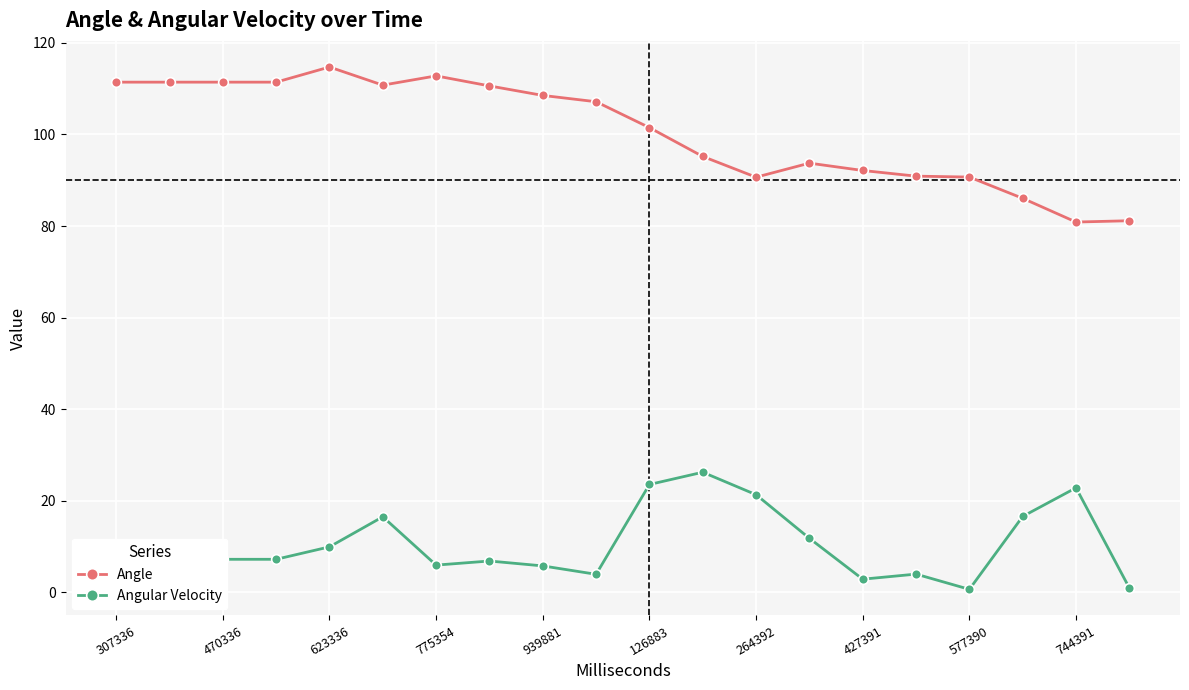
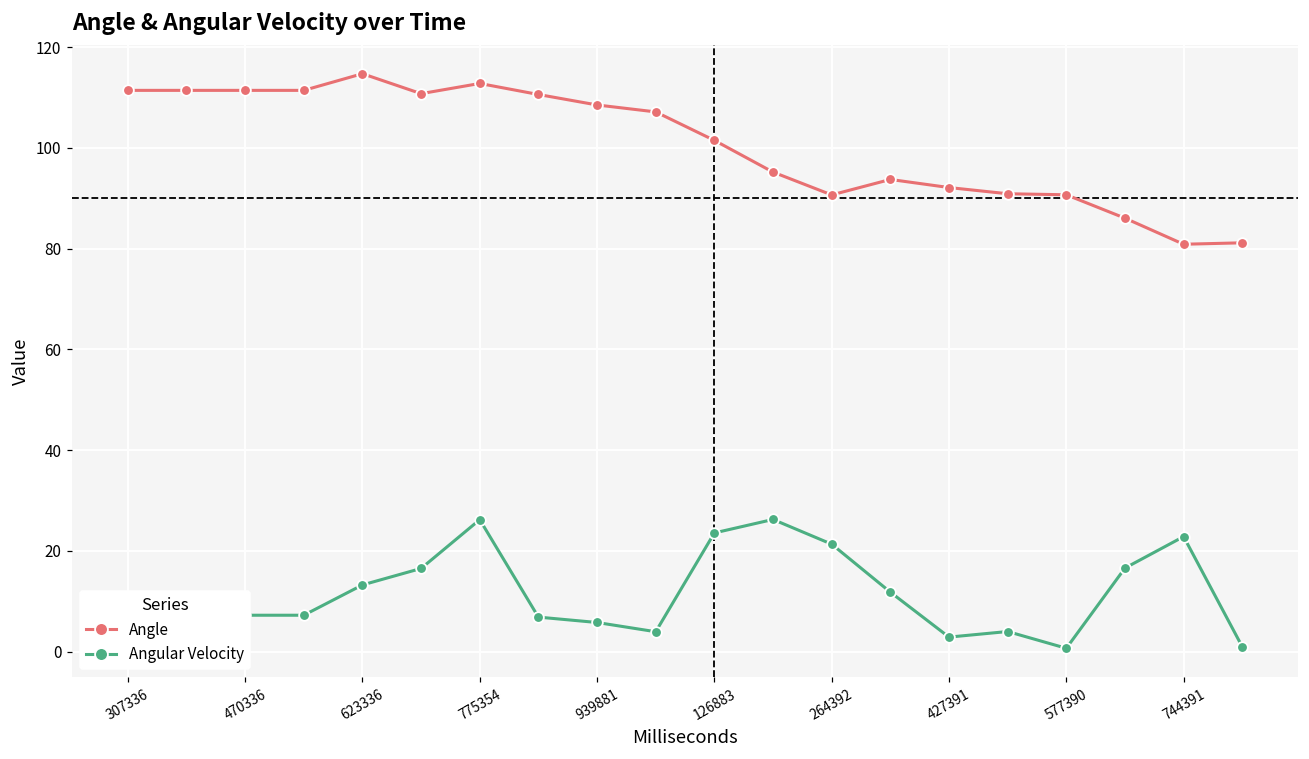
Angular Velocity, 623336: 10 -> 13
Angular Velocity, 775354: 6 -> 26
